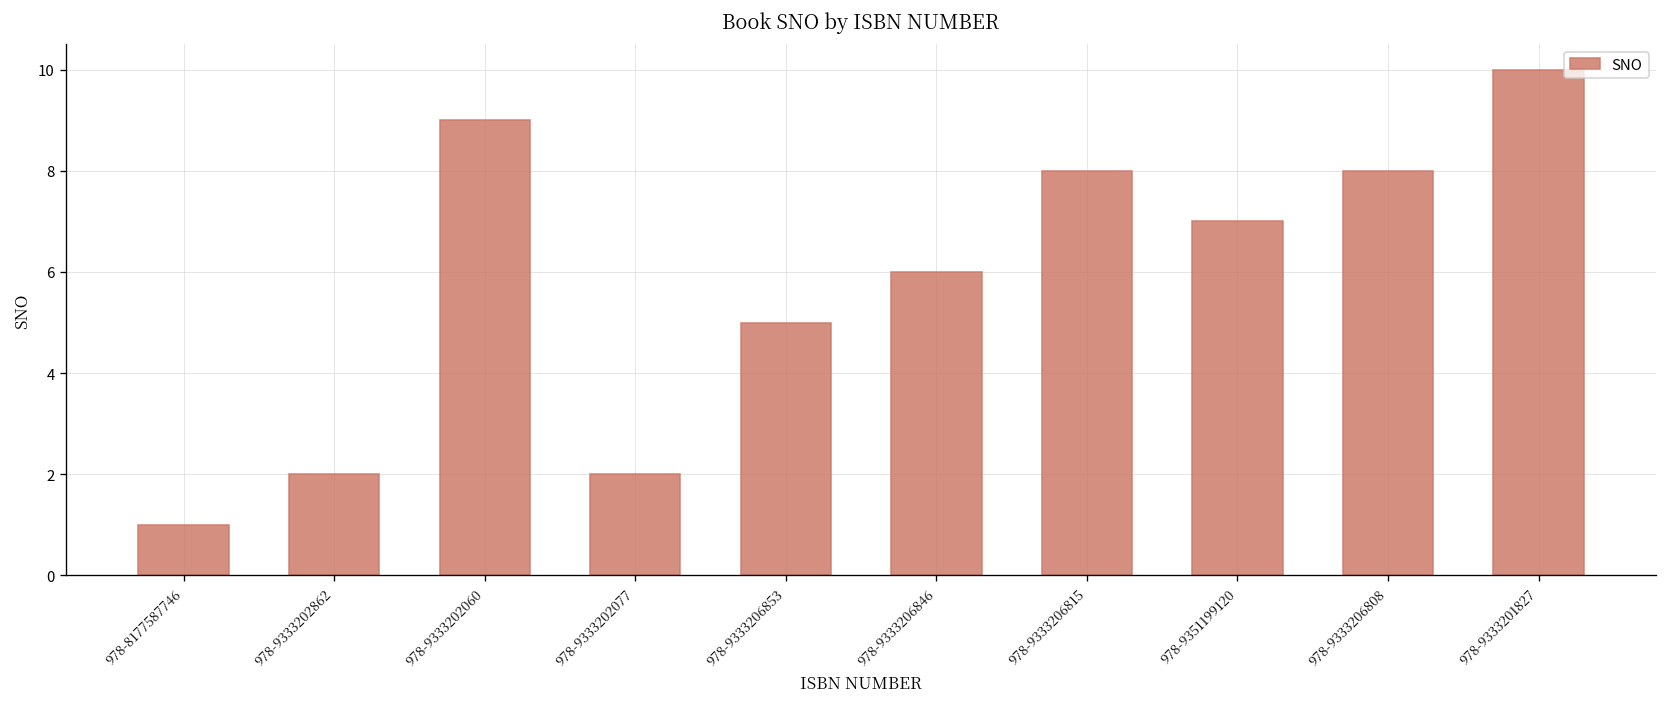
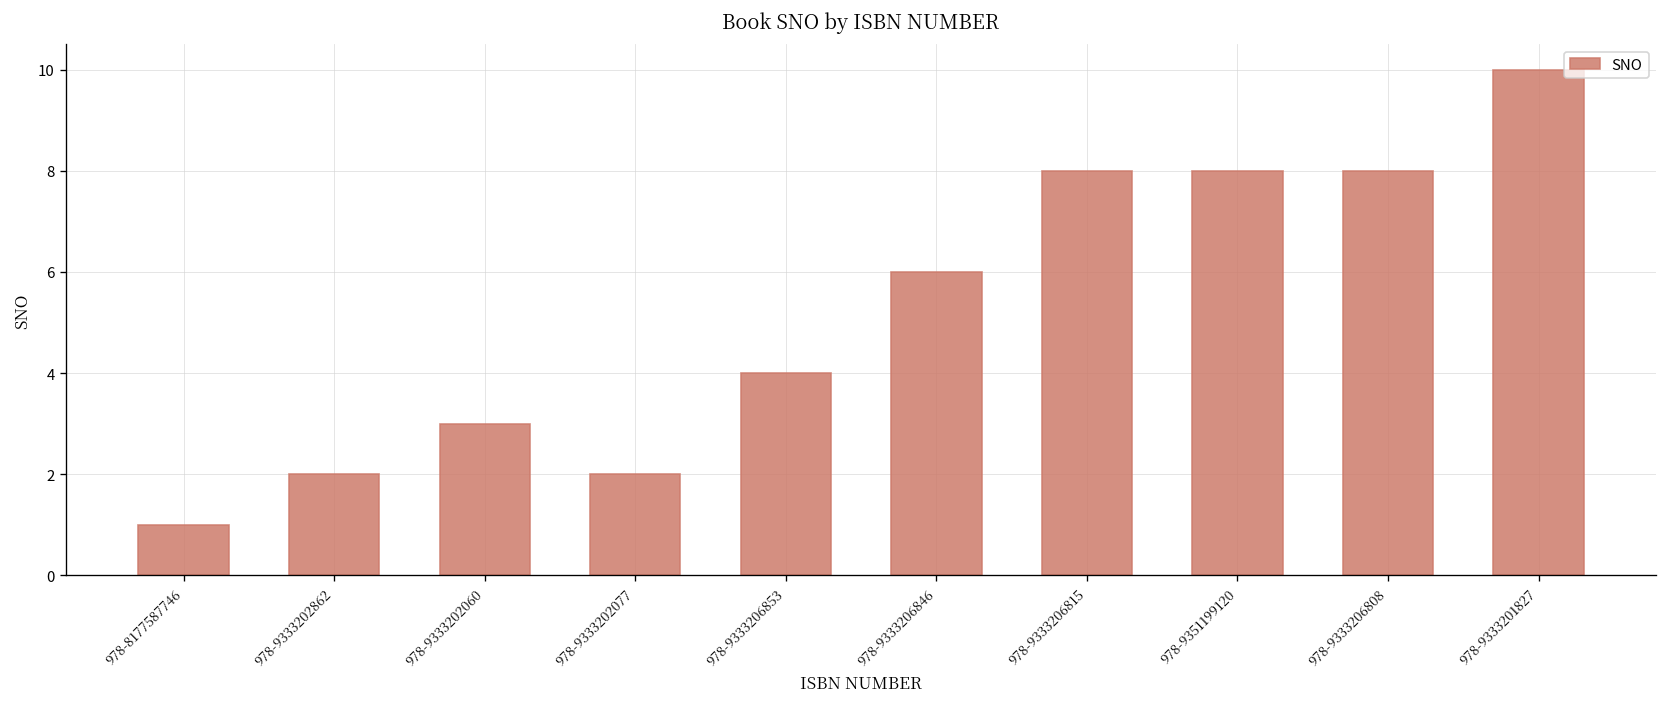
978-9333202060: 9 -> 3
978-9333206853: 5 -> 4
978-9351199120: 7 -> 8
